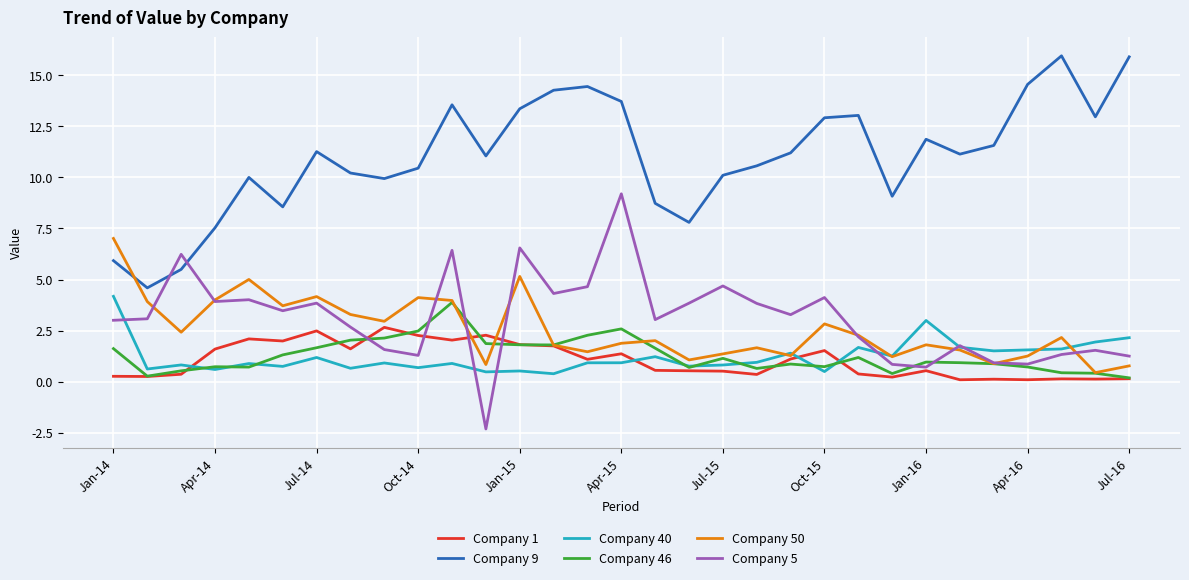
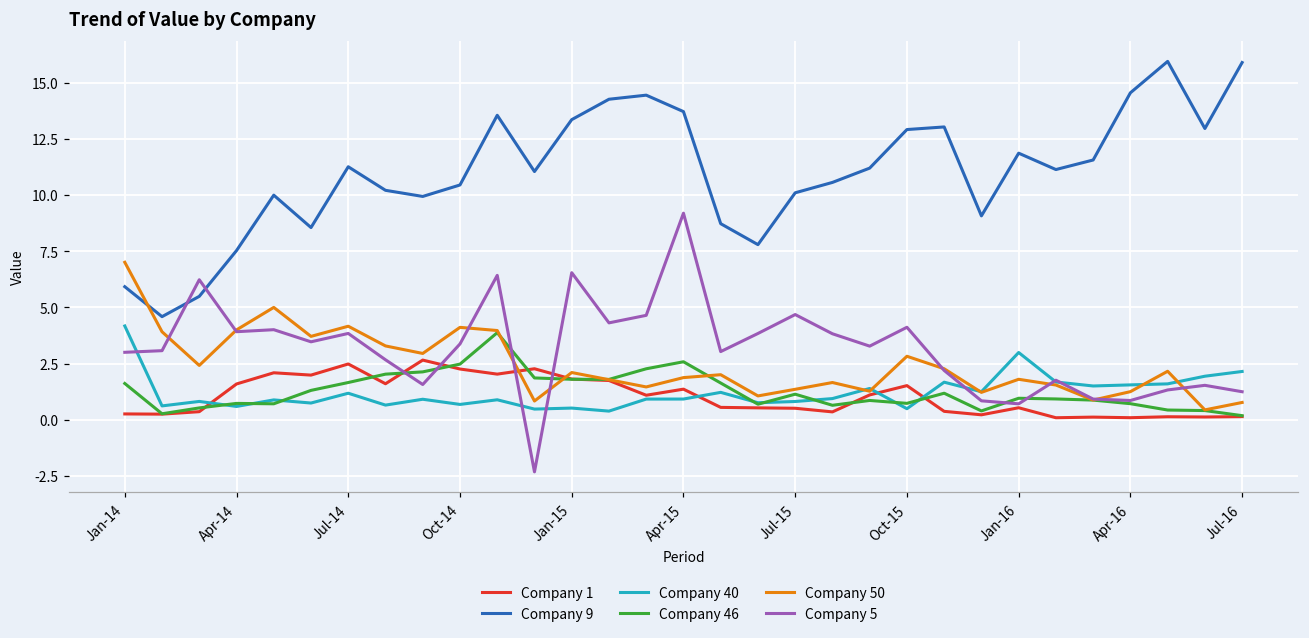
Company 5, Oct-14: 1.3 -> 3.4
Company 50, Jan-15: 5.2 -> 2.1
